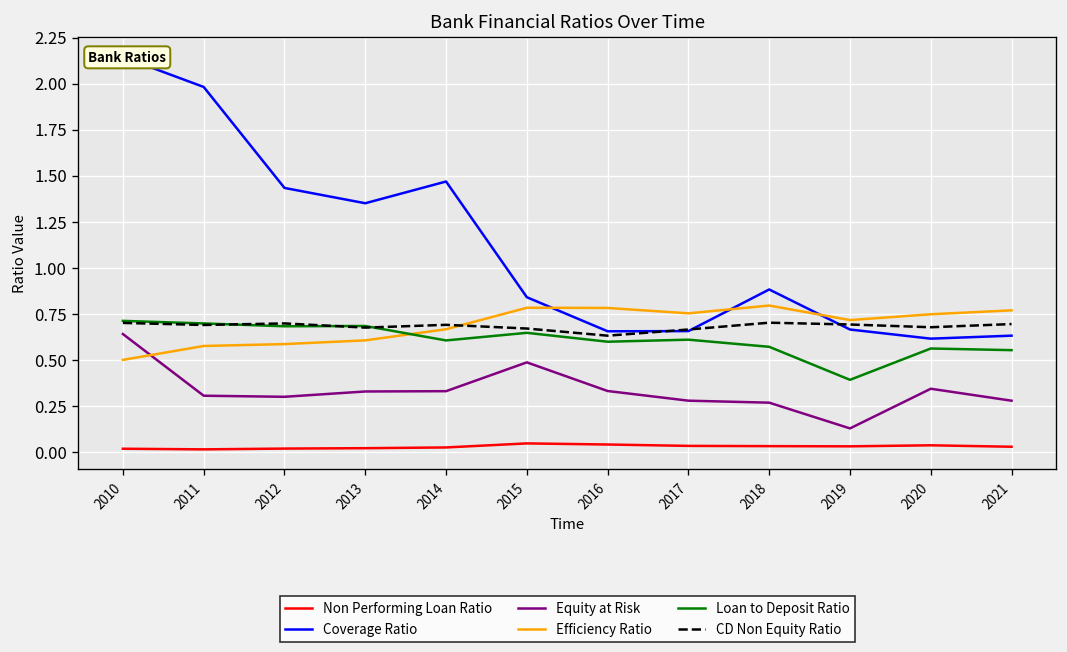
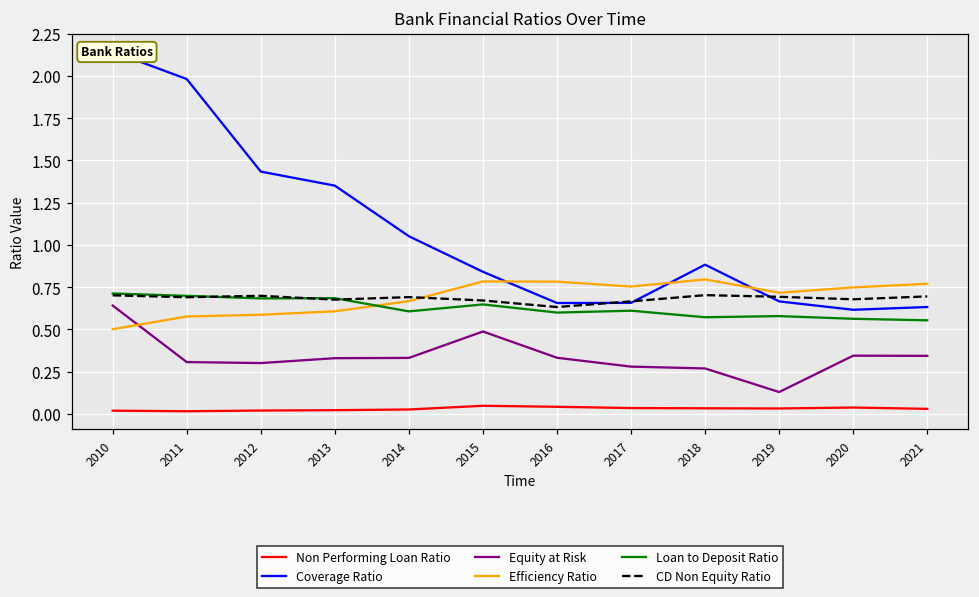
Coverage Ratio, 2014: 1.47 -> 1.05
Loan to Deposit Ratio, 2019: 0.39 -> 0.58
Equity at Risk, 2021: 0.28 -> 0.34
